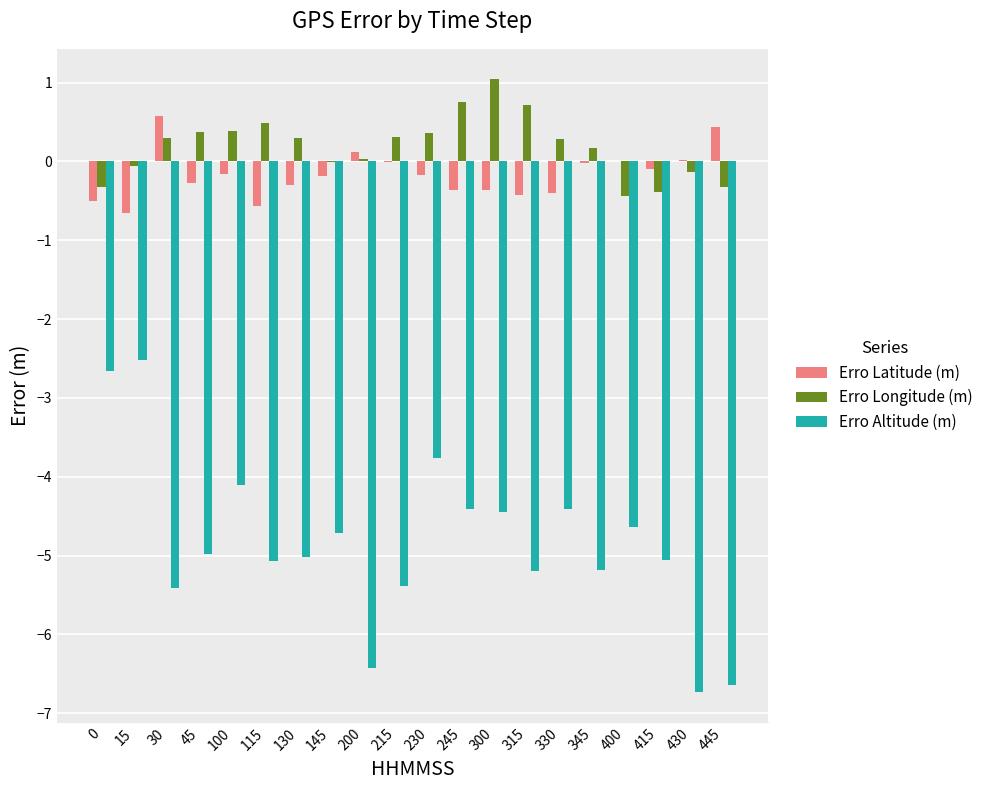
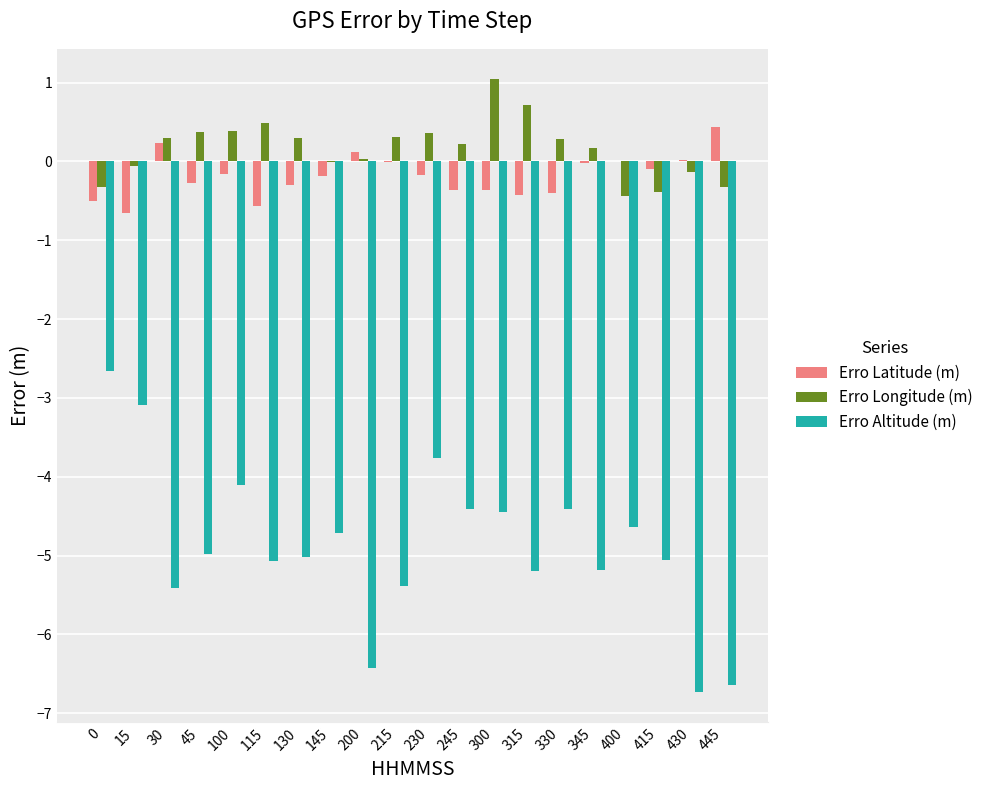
Erro Altitude (m), 15: -2.5 -> -3.1
Erro Latitude (m), 30: 0.6 -> 0.2
Erro Longitude (m), 245: 0.8 -> 0.2
